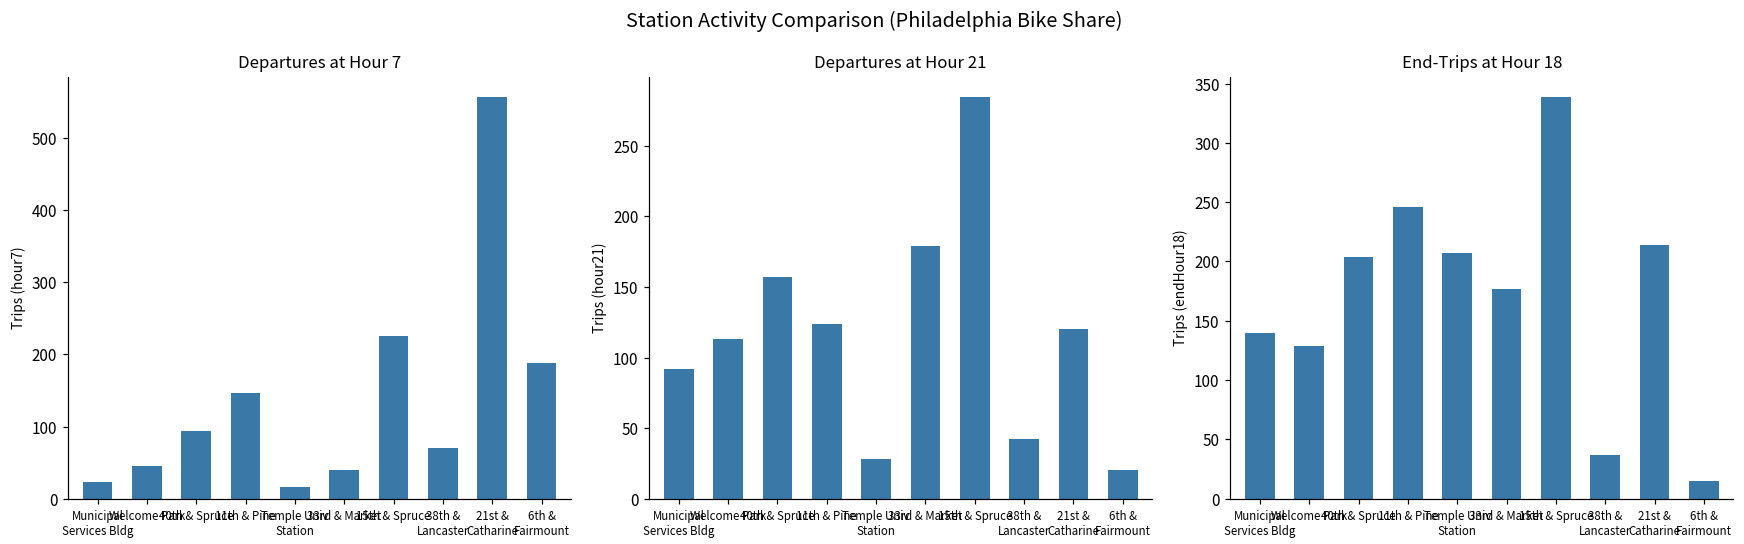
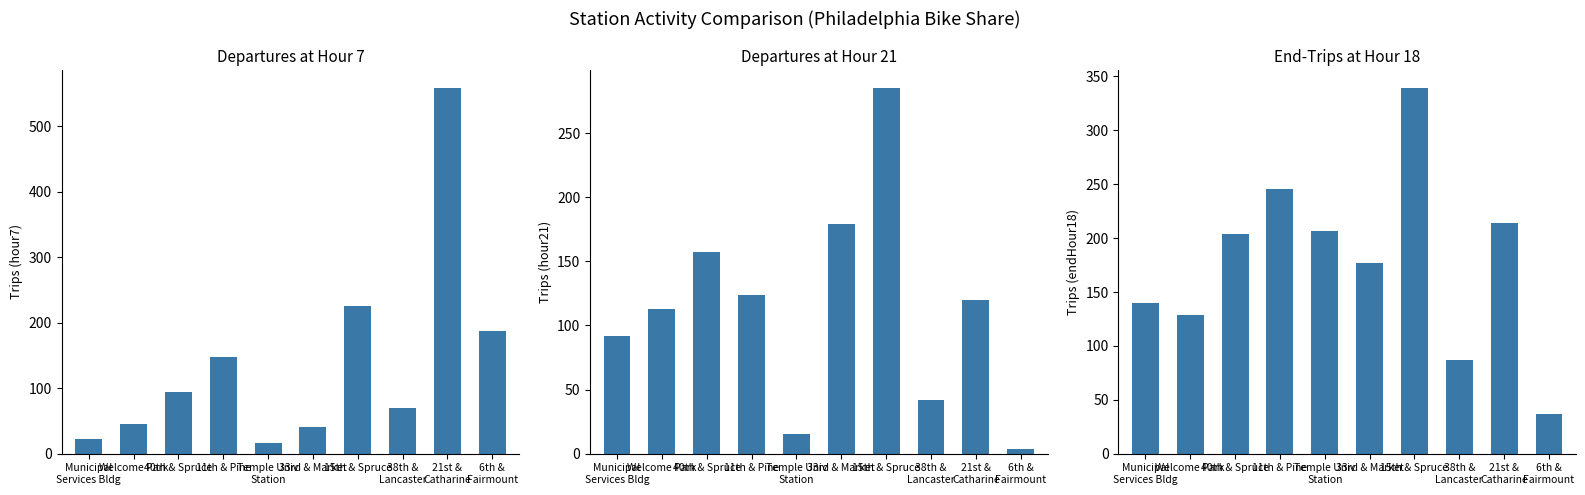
Departures at Hour 21, Temple Univ Station: 28 -> 15
Departures at Hour 21, 6th & Fairmount: 20 -> 4
End-Trips at Hour 18, 38th & Lancaster: 37 -> 87
End-Trips at Hour 18, 6th & Fairmount: 15 -> 37
